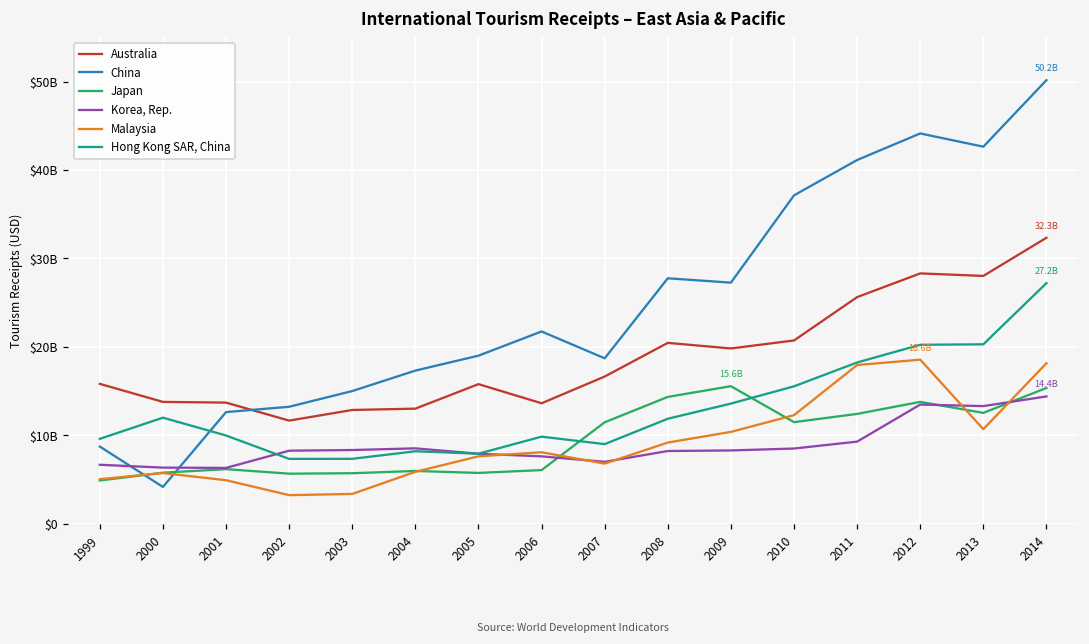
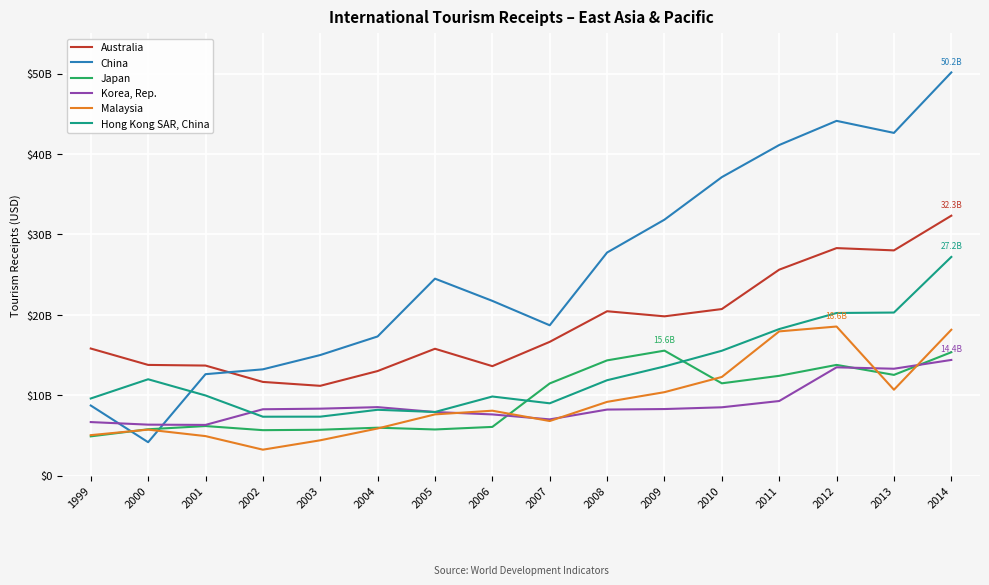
Australia, 2003: $13000000000 -> $11000000000
Malaysia, 2003: $3000000000 -> $4000000000
China, 2005: $19000000000 -> $25000000000
China, 2009: $27000000000 -> $32000000000
